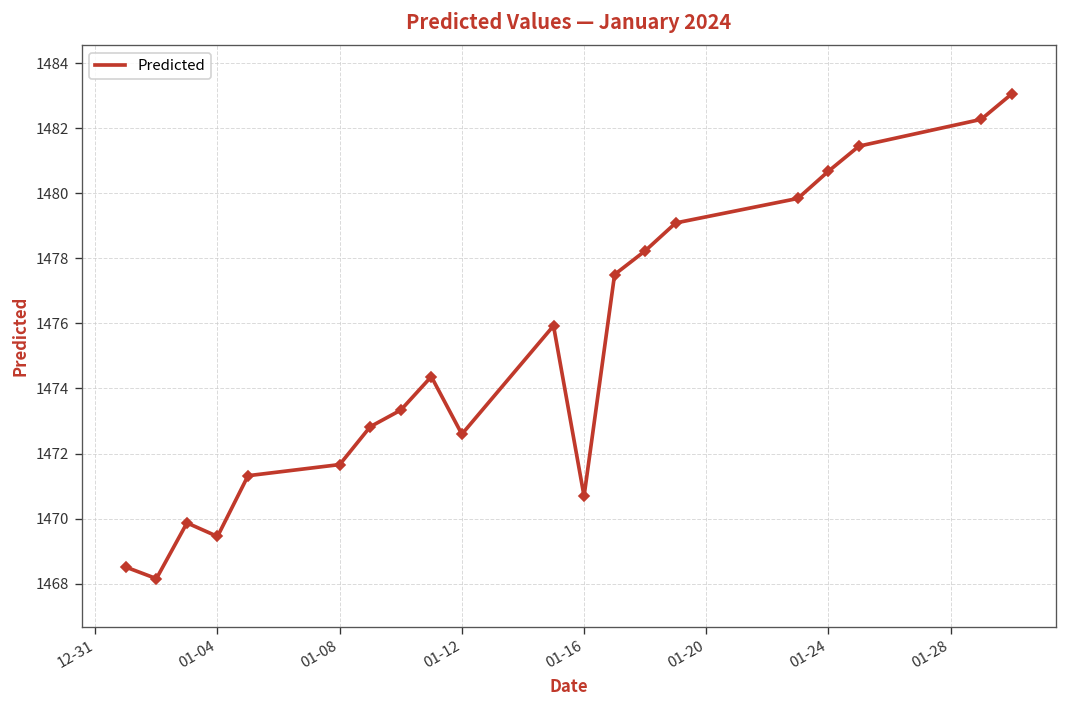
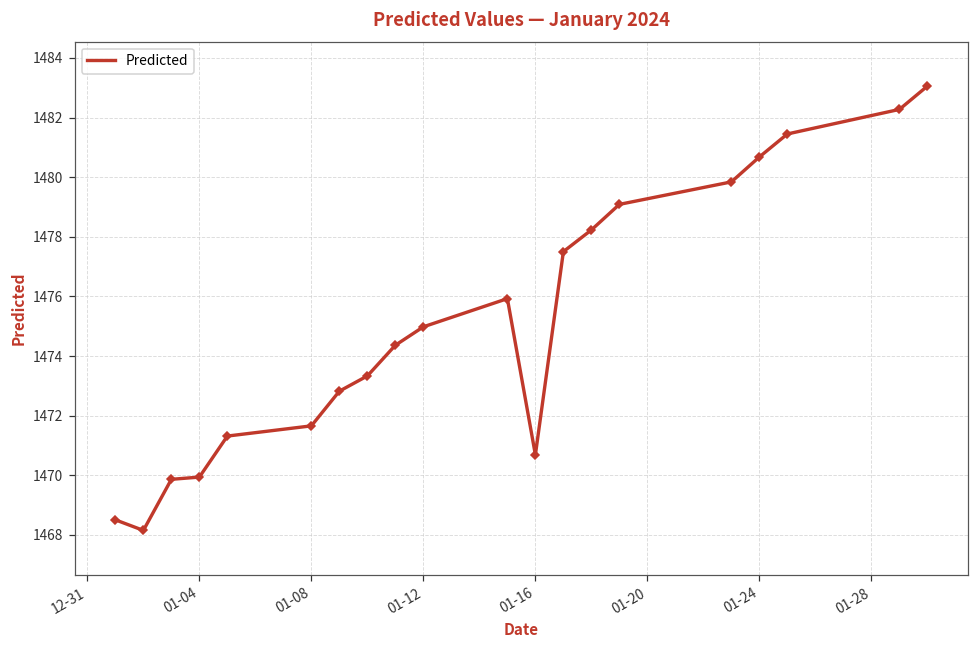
01-04: 1469.4 -> 1469.9
01-12: 1472.6 -> 1475.0
